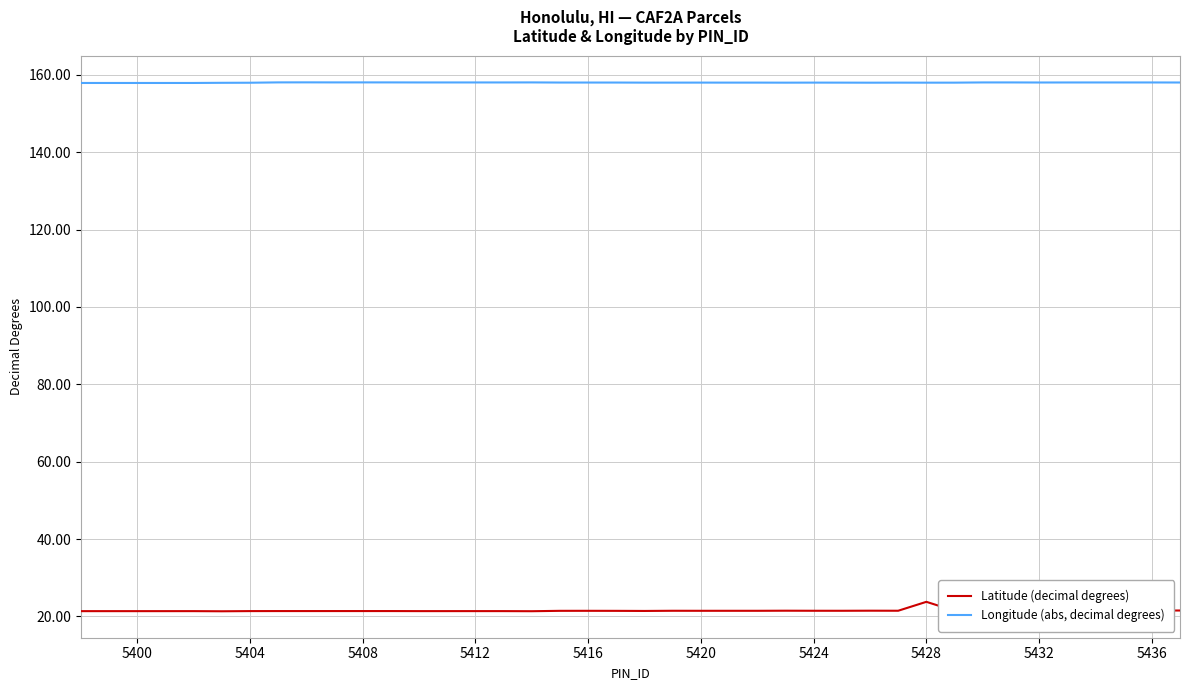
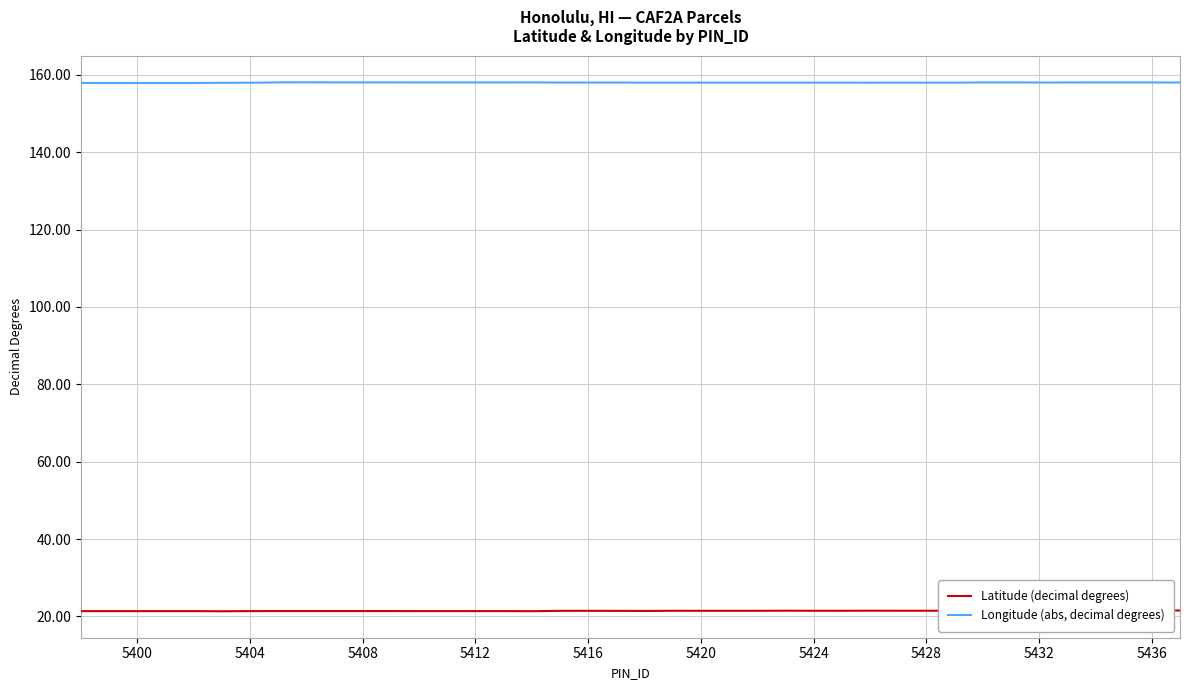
Latitude (decimal degrees), 5428: 24 -> 21
